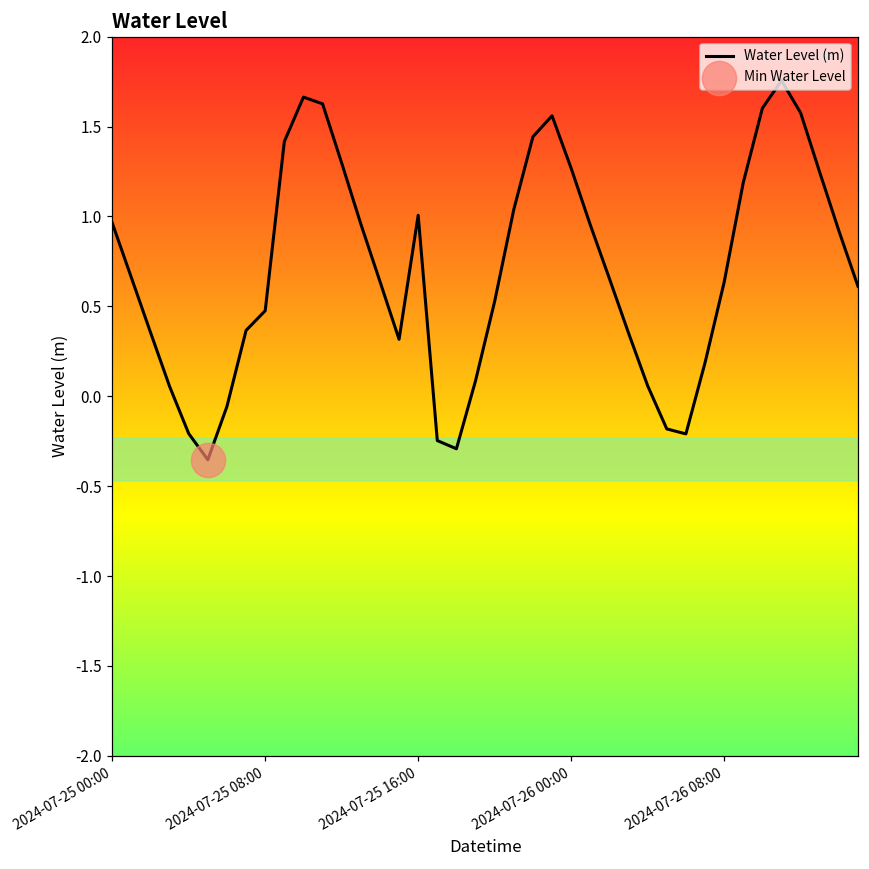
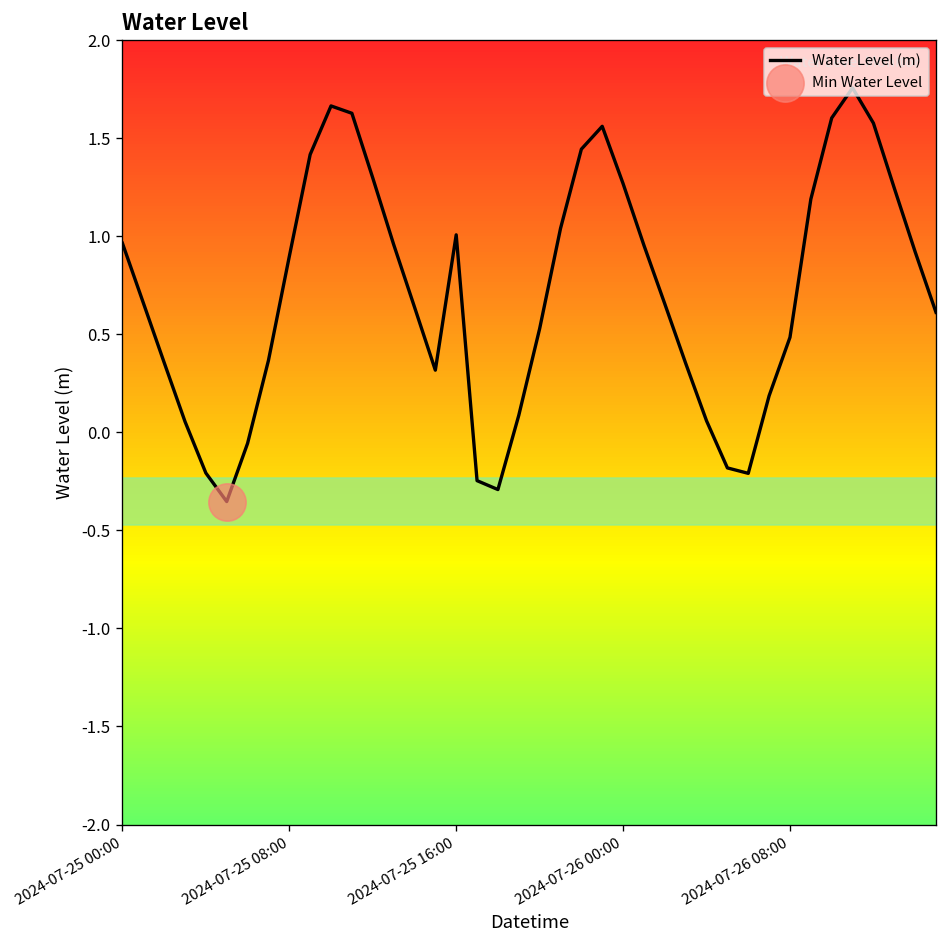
Water Level (m), 2024-07-25 08:00: 0.48 -> 0.90
Water Level (m), 2024-07-26 08:00: 0.63 -> 0.48
